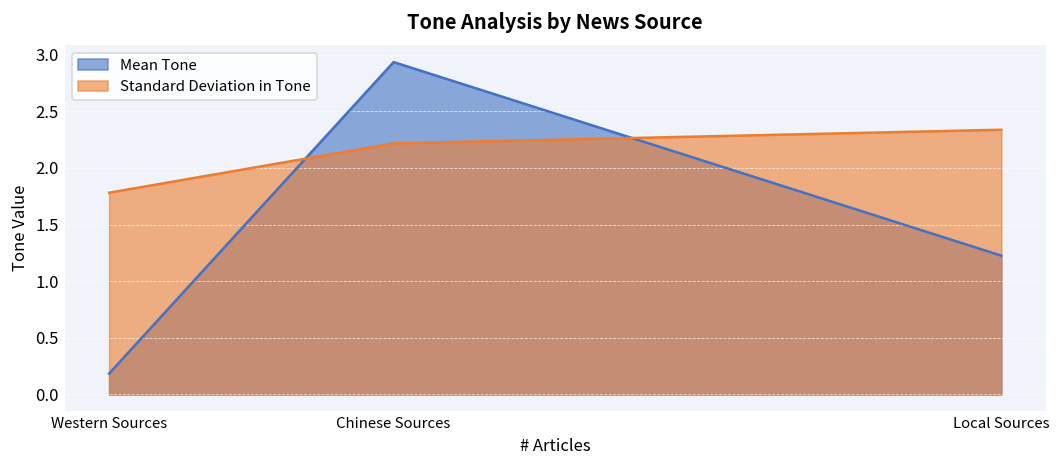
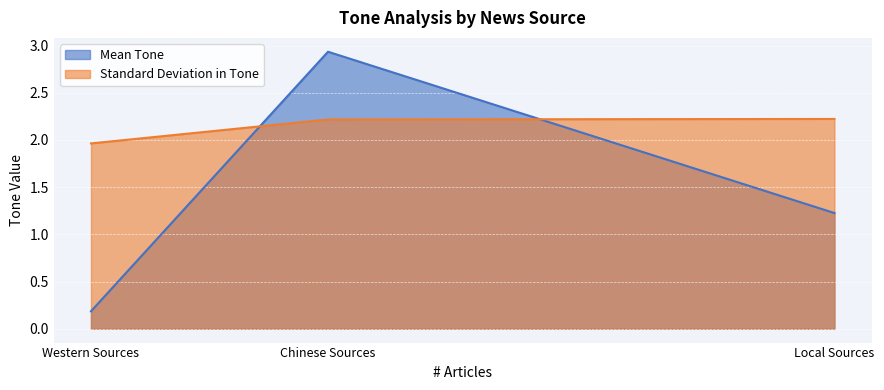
Standard Deviation in Tone, Western Sources: 1.8 -> 2.0
Standard Deviation in Tone, Local Sources: 2.3 -> 2.2
